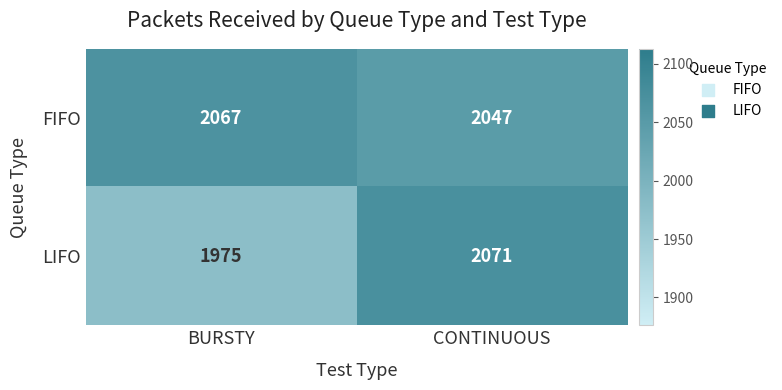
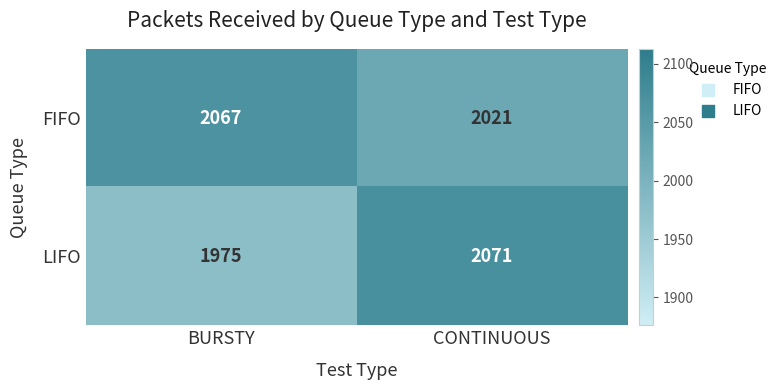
FIFO, CONTINUOUS: 2047 -> 2021
